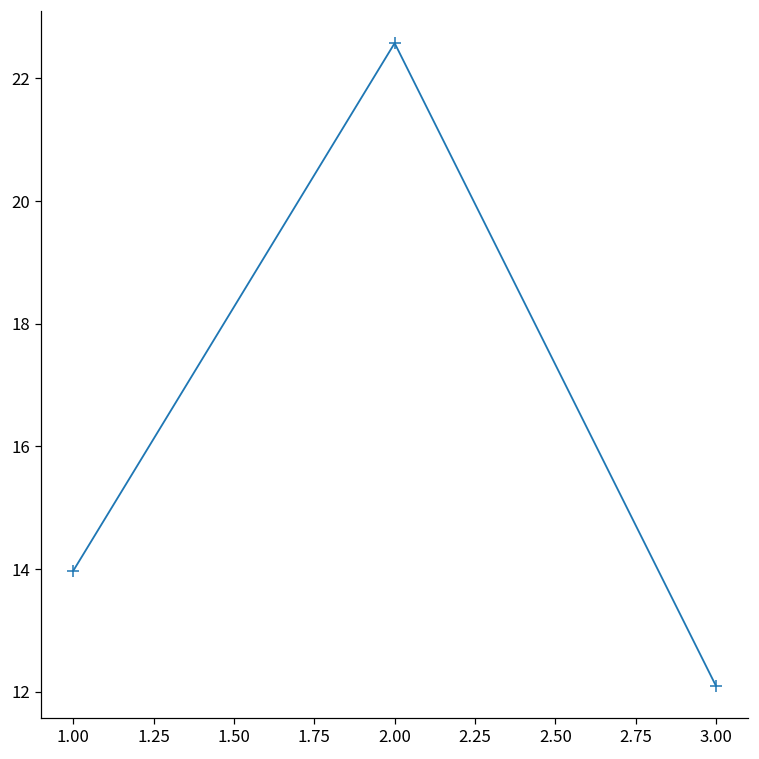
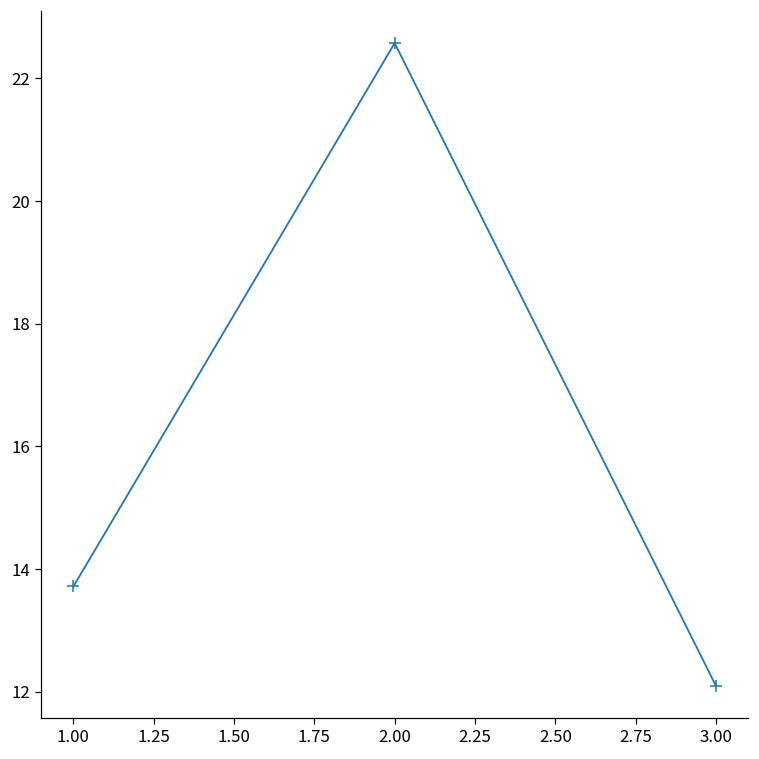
1.00: 14.0 -> 13.7
